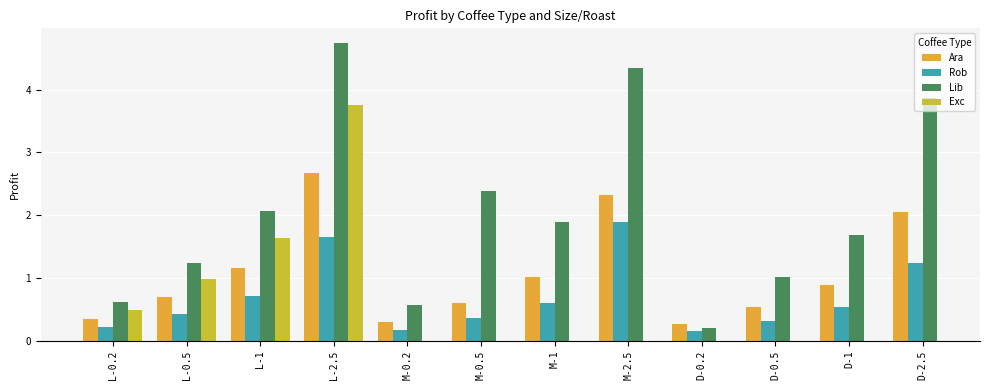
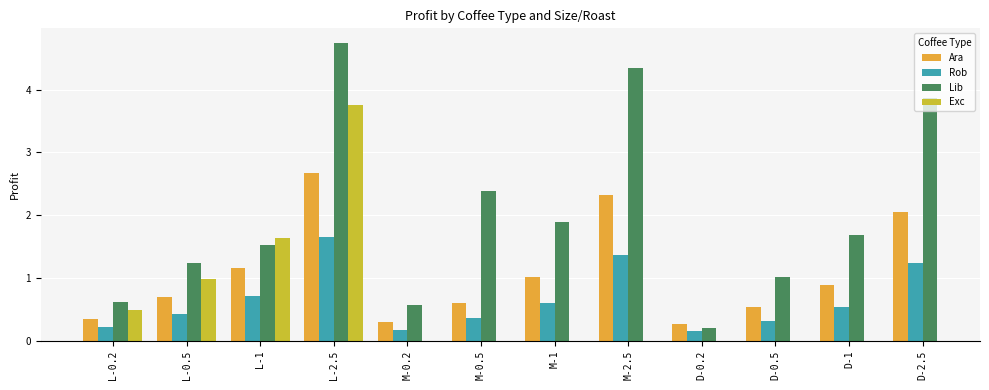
Lib, L-1: 2.1 -> 1.5
Rob, M-2.5: 1.9 -> 1.4
